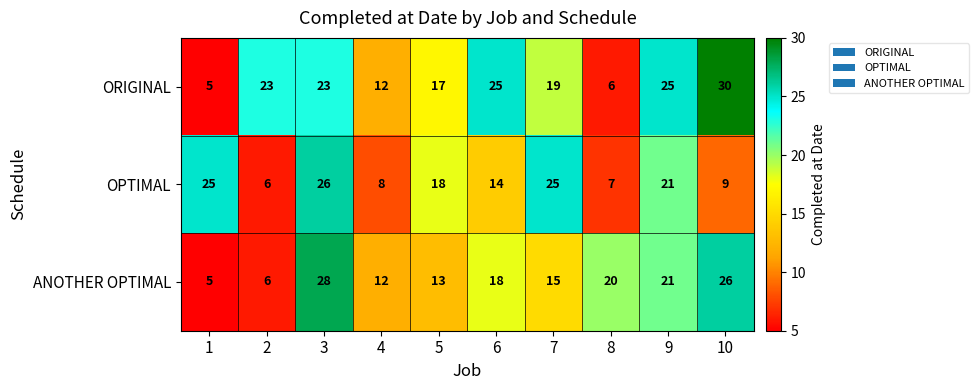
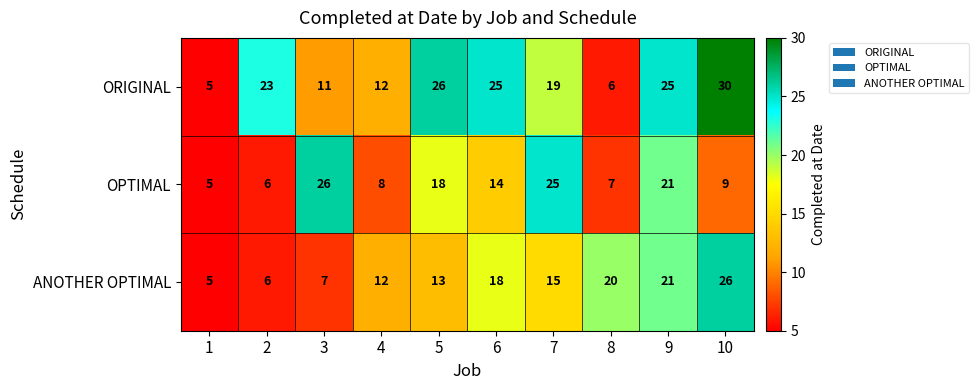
ORIGINAL, 3: 23 -> 11
ORIGINAL, 5: 17 -> 26
OPTIMAL, 1: 25 -> 5
ANOTHER OPTIMAL, 3: 28 -> 7
